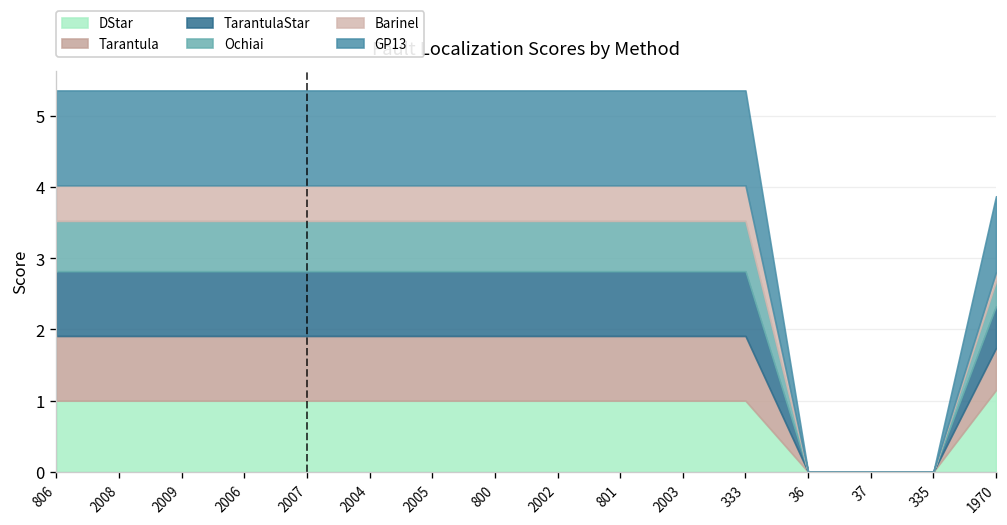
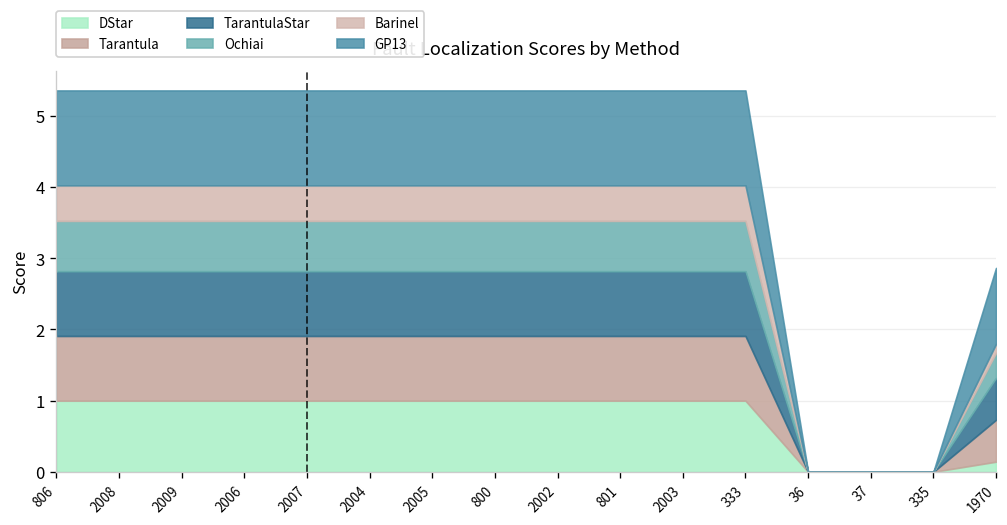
DStar, 1970: 1.2 -> 0.1
